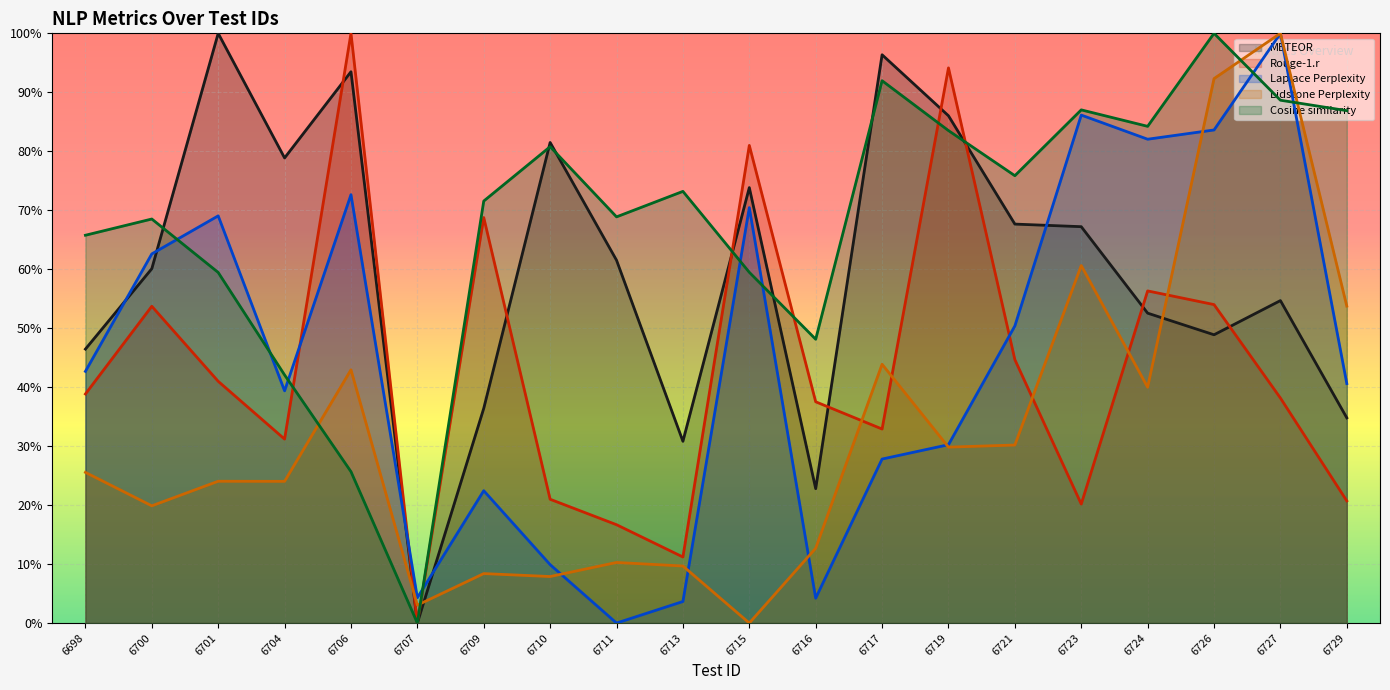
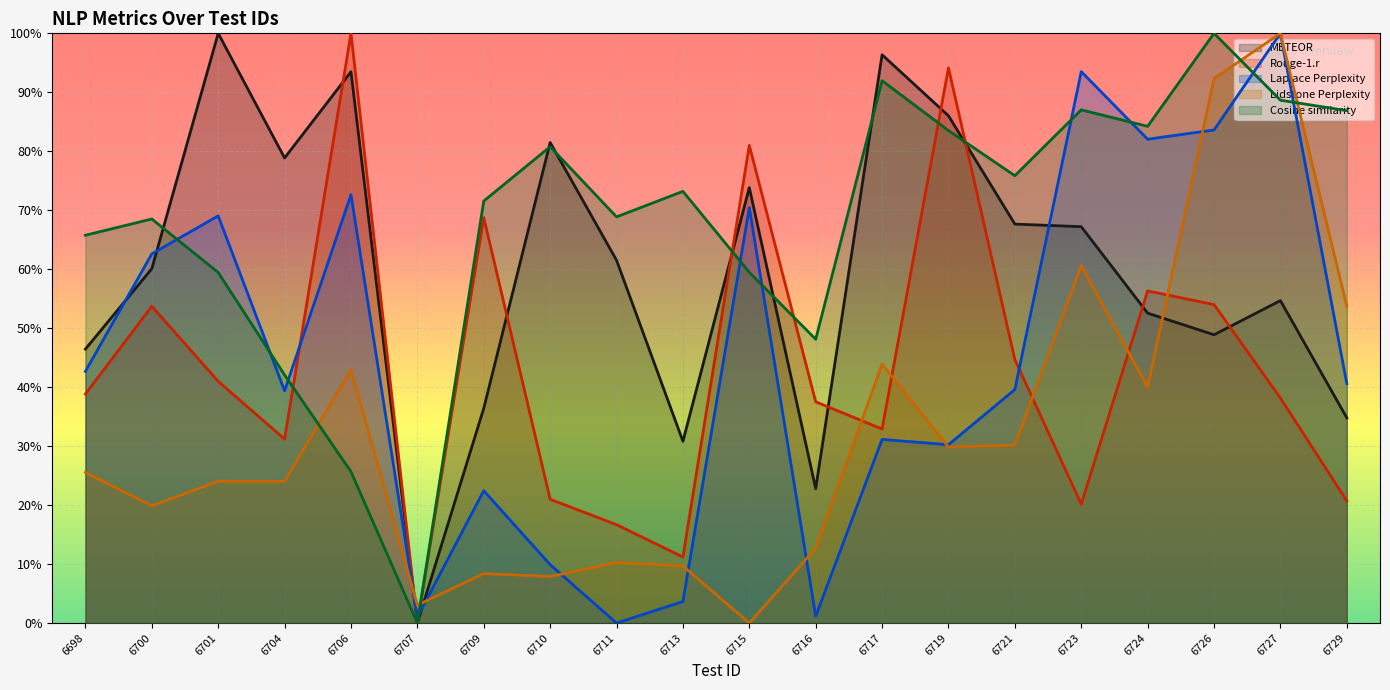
Laplace Perplexity, 6707: 4% -> 1%
Laplace Perplexity, 6716: 4% -> 1%
Laplace Perplexity, 6717: 28% -> 31%
Laplace Perplexity, 6721: 50% -> 40%
Laplace Perplexity, 6723: 86% -> 94%
